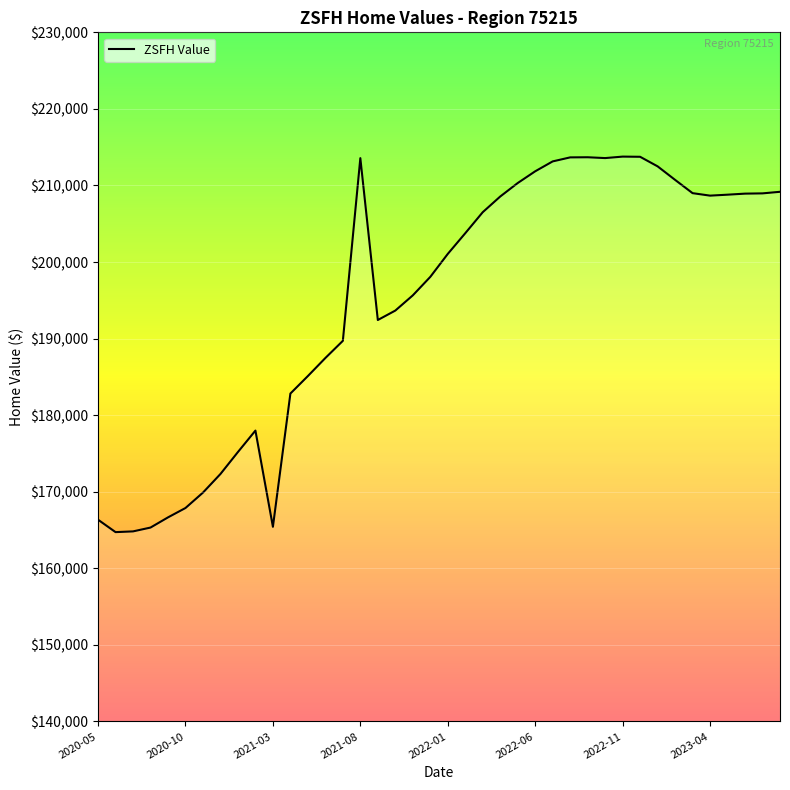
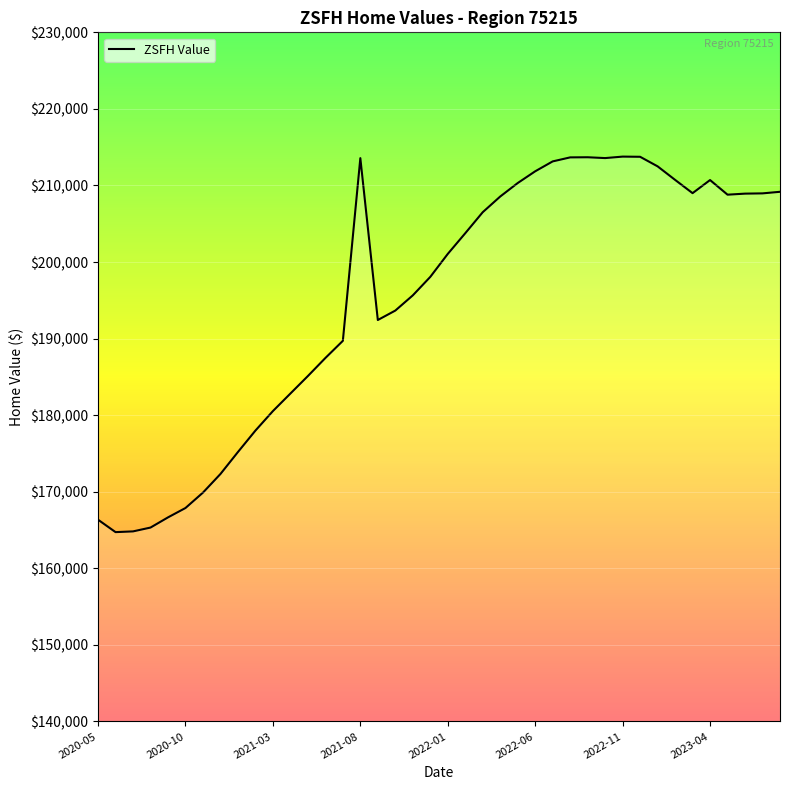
2021-03: $165,000 -> $181,000
2023-04: $209,000 -> $211,000
